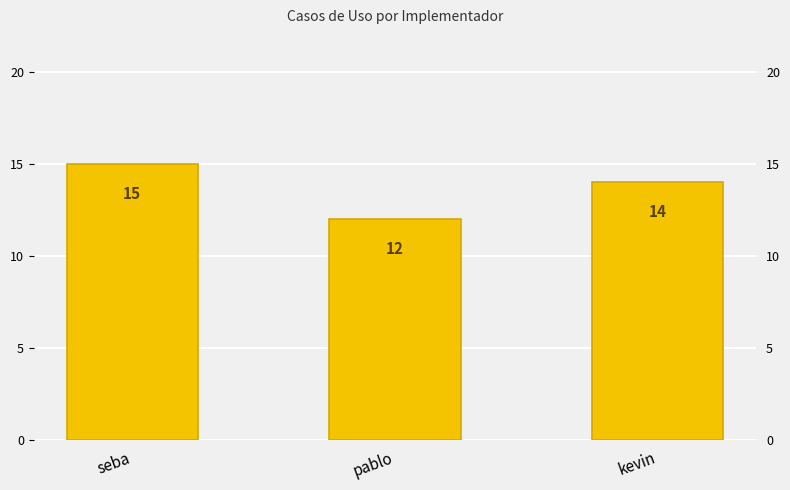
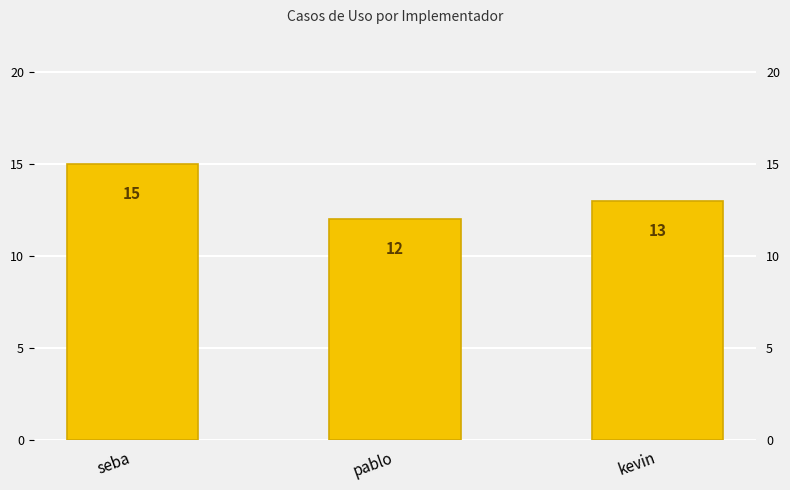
kevin: 14 -> 13
